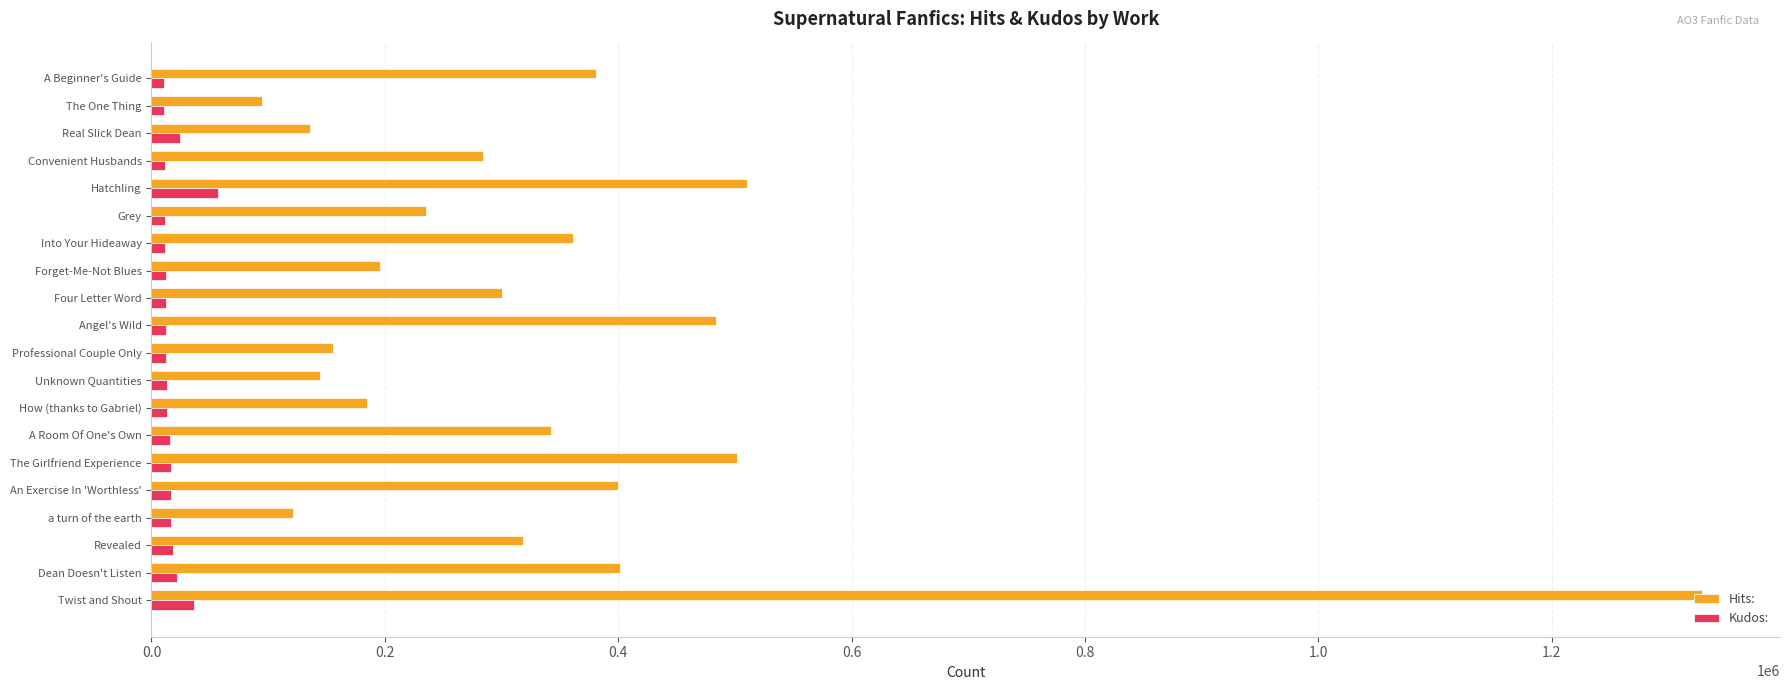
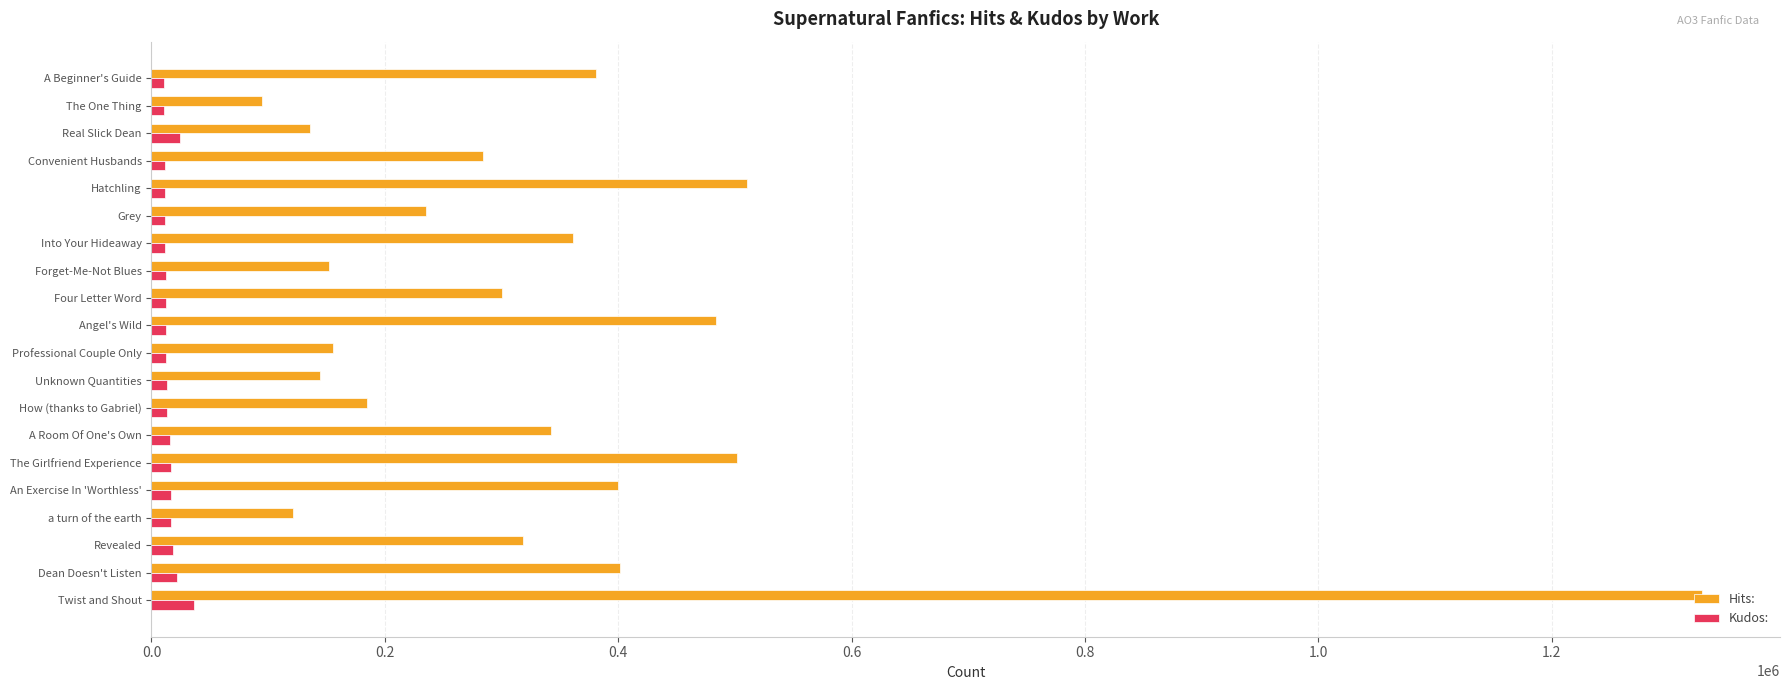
Kudos:, Hatchling: 57000 -> 11000
Hits:, Forget-Me-Not Blues: 196000 -> 152000
